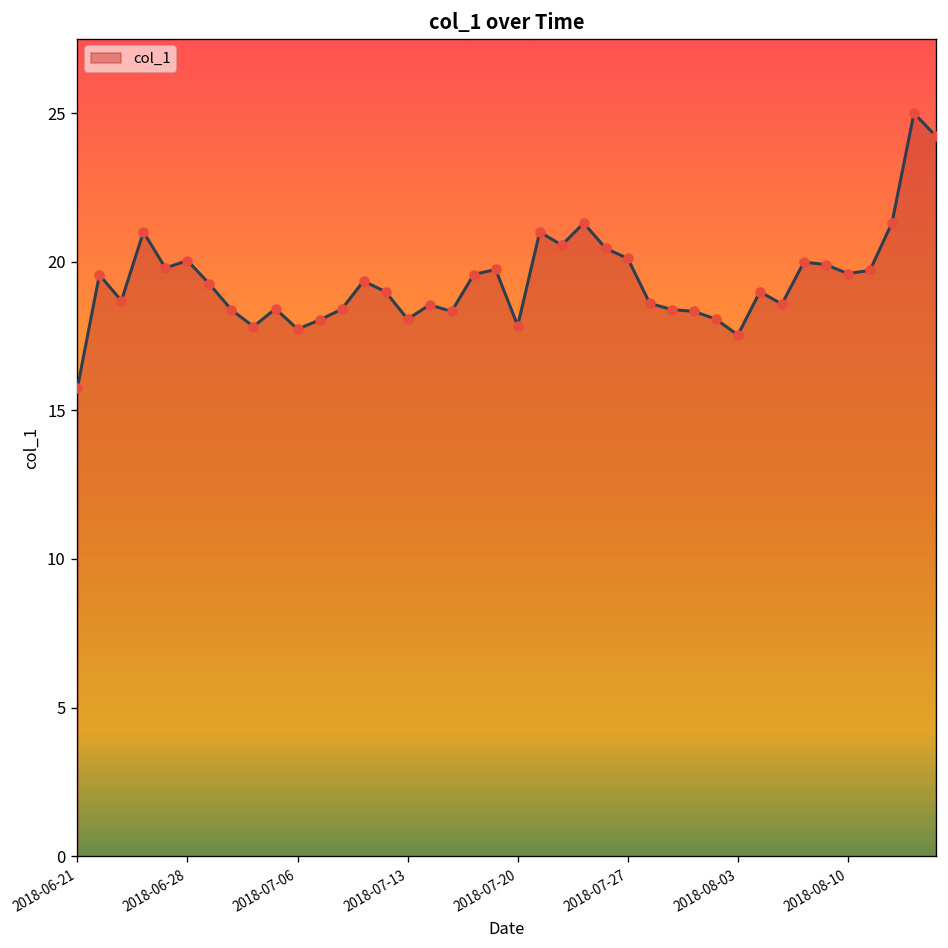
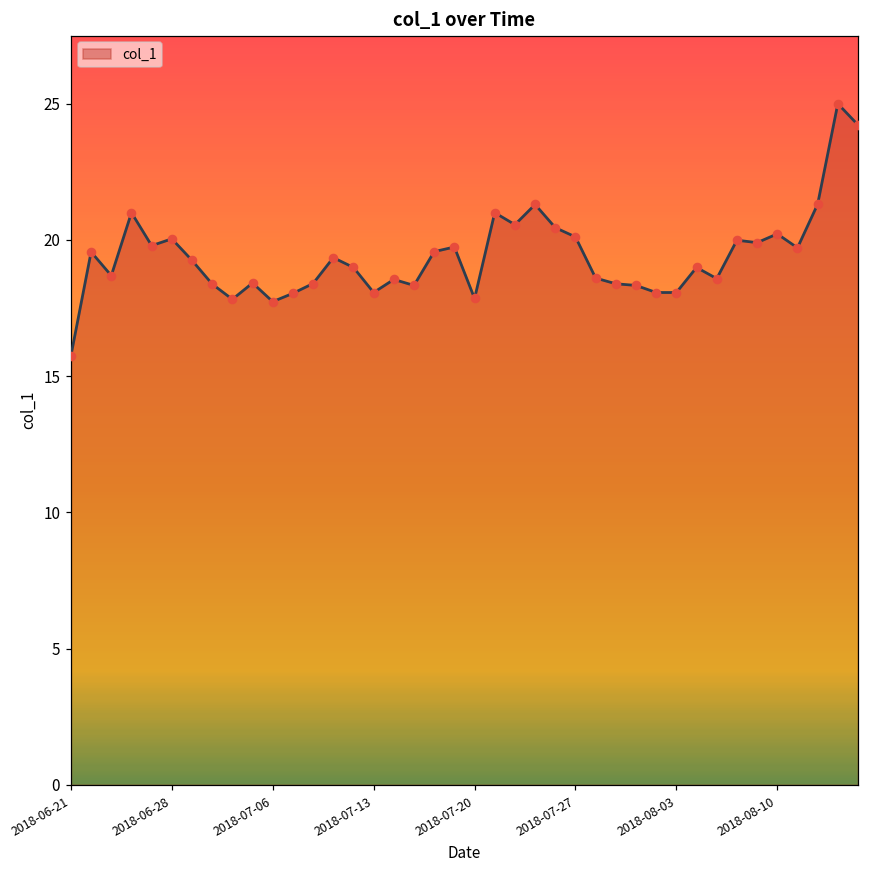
2018-08-03: 17.5 -> 18.1
2018-08-10: 19.6 -> 20.2
